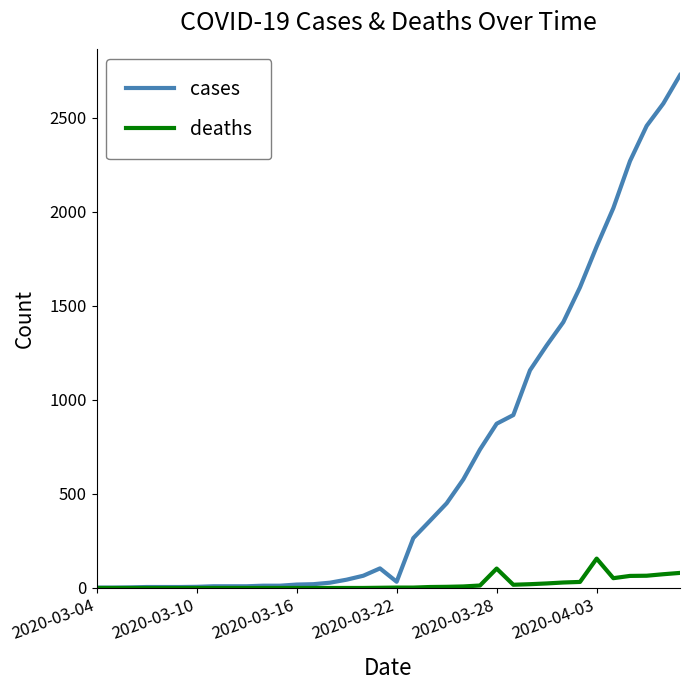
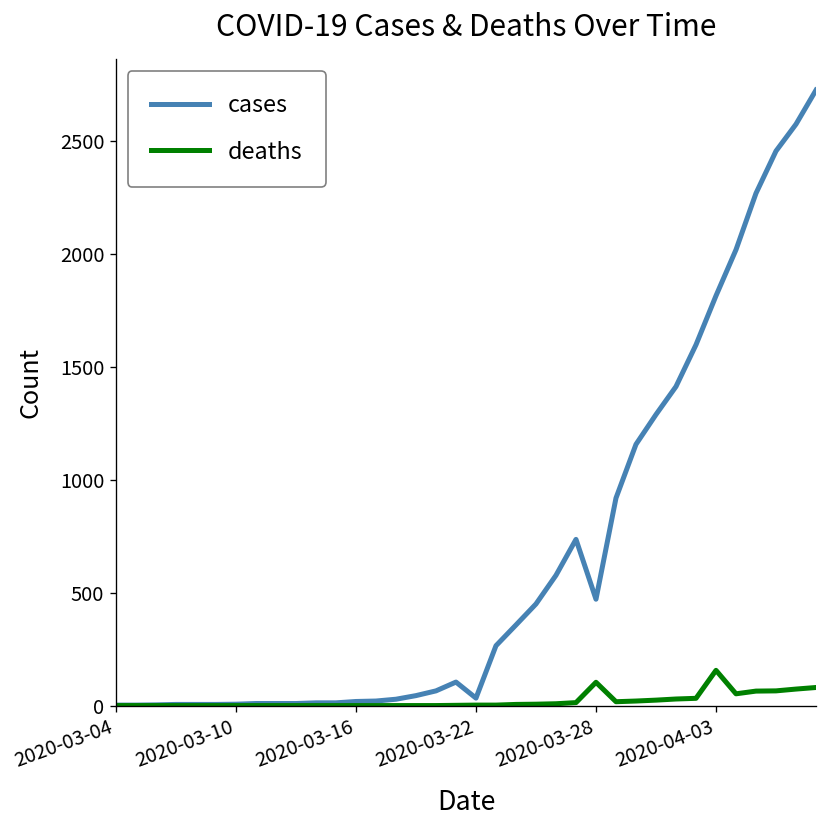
cases, 2020-03-28: 870 -> 470
